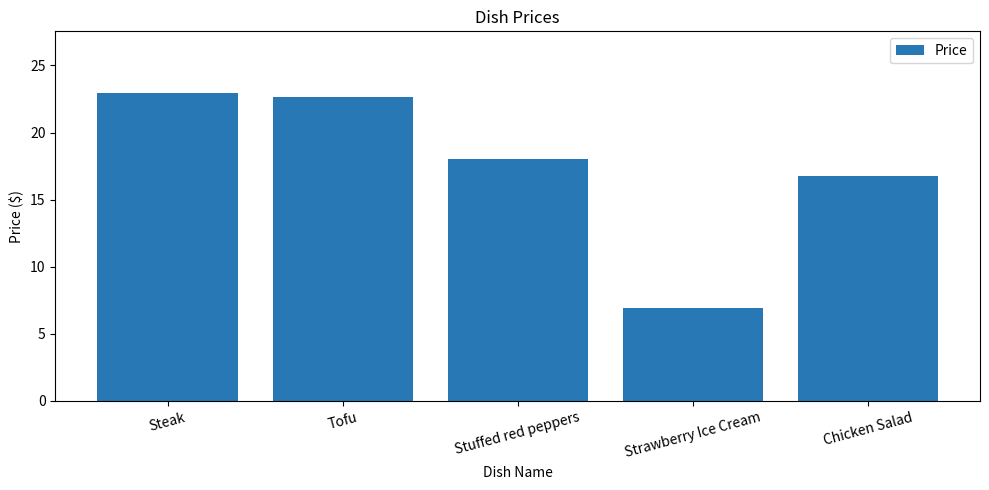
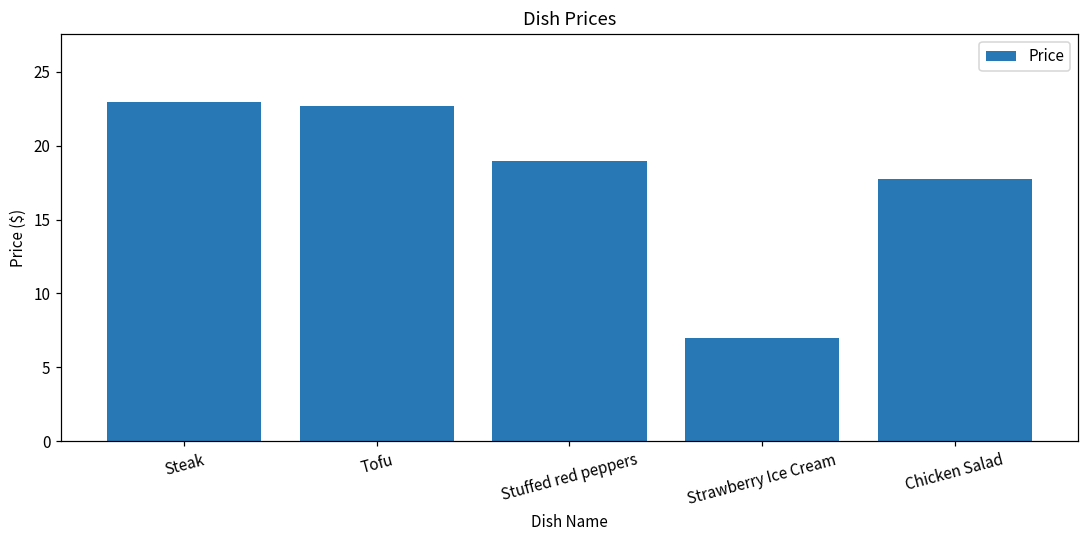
Stuffed red peppers: 18.0 -> 19.0
Chicken Salad: 16.8 -> 17.7
